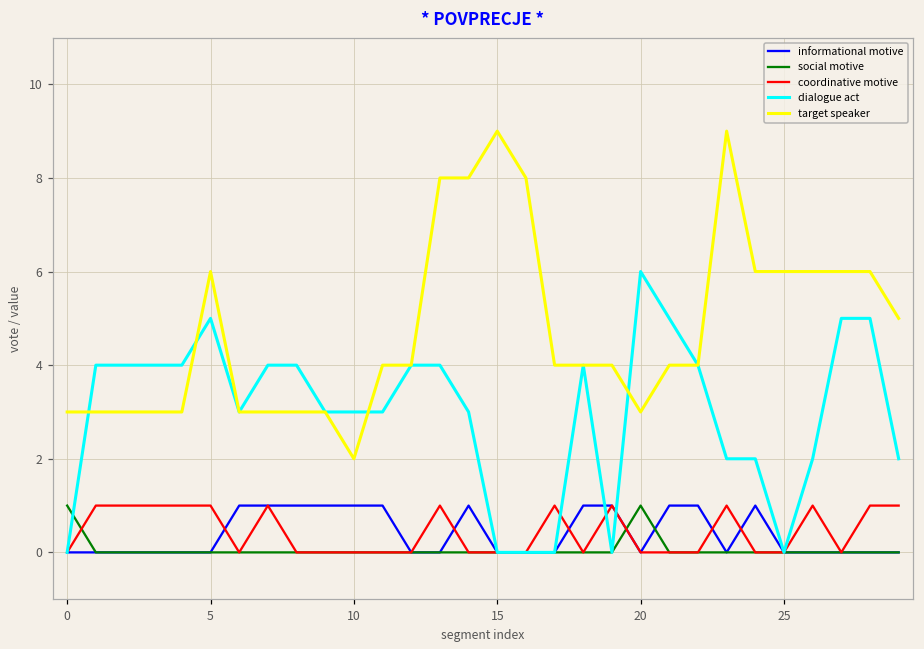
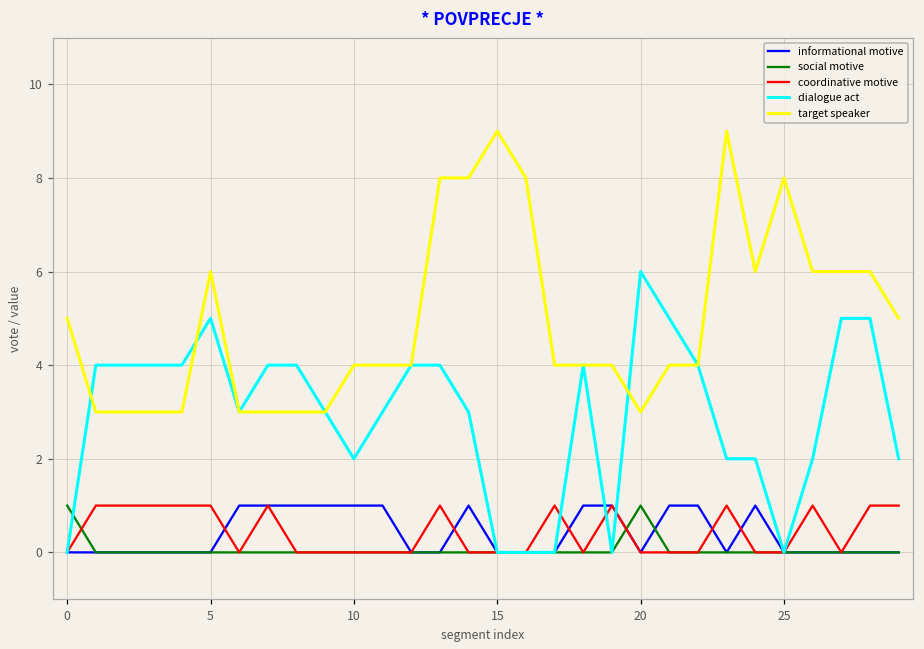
target speaker, 0: 3 -> 5
dialogue act, 10: 3 -> 2
target speaker, 10: 2 -> 4
target speaker, 25: 6 -> 8
